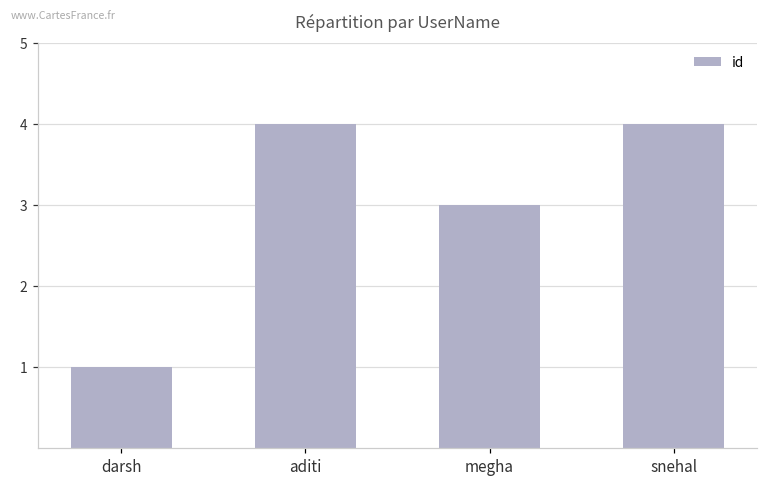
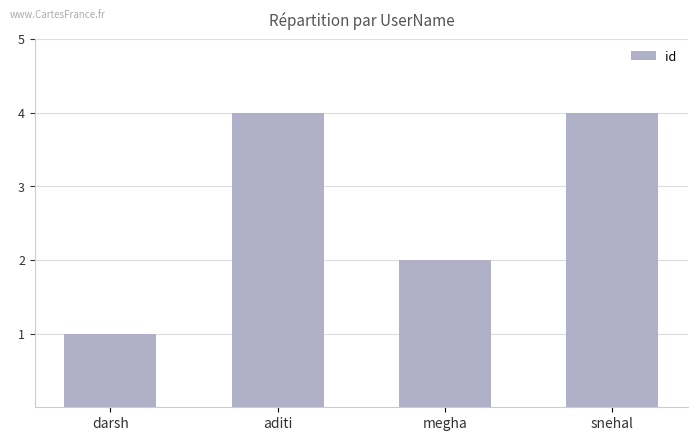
megha: 3 -> 2
